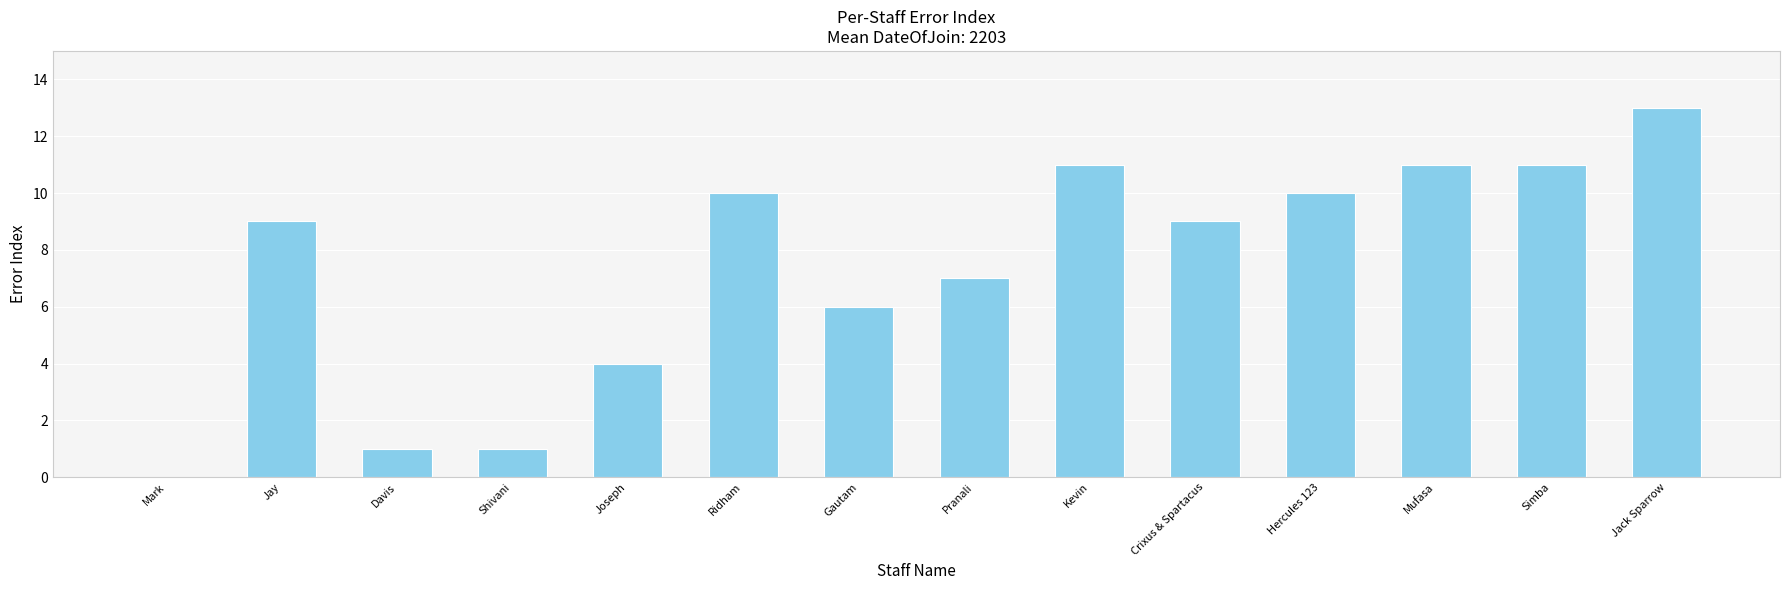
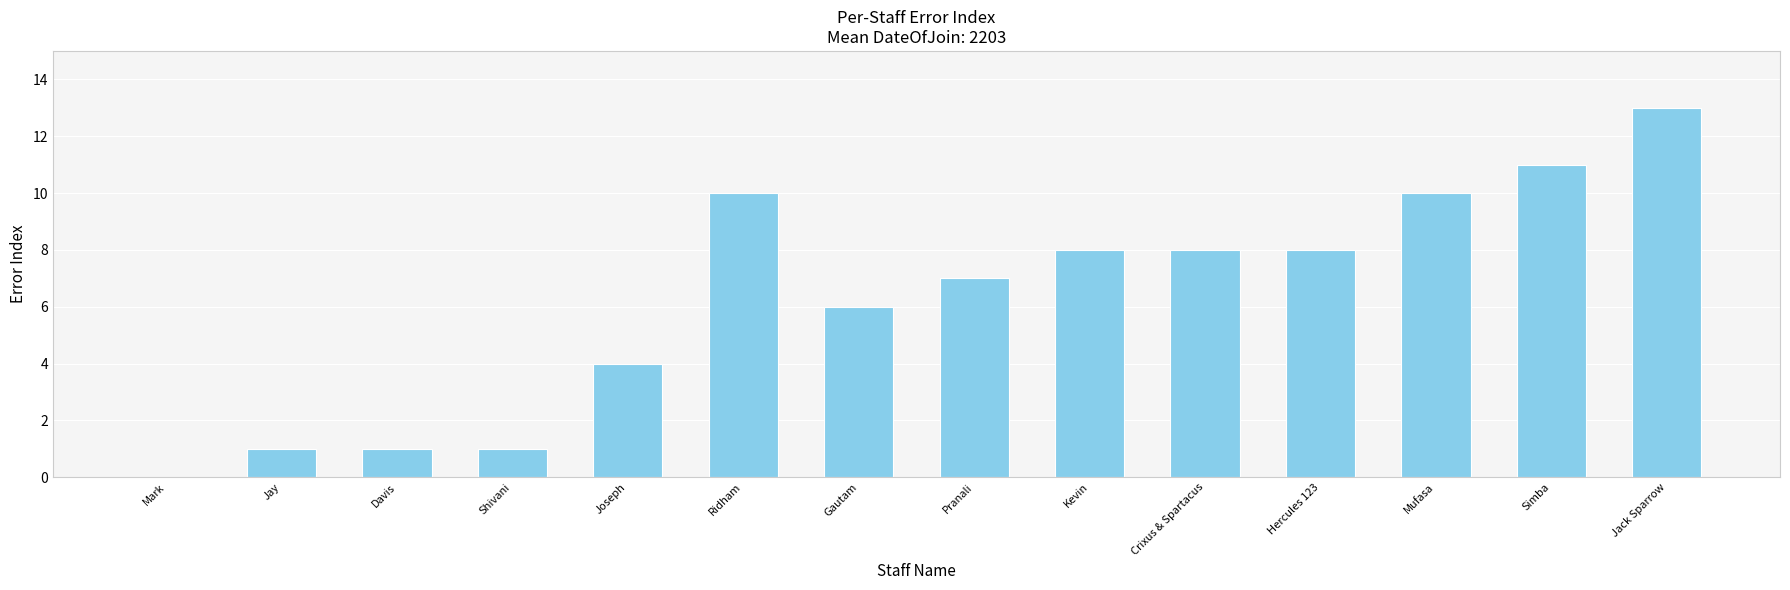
Jay: 9 -> 1
Kevin: 11 -> 8
Crixus & Spartacus: 9 -> 8
Hercules 123: 10 -> 8
Mufasa: 11 -> 10
